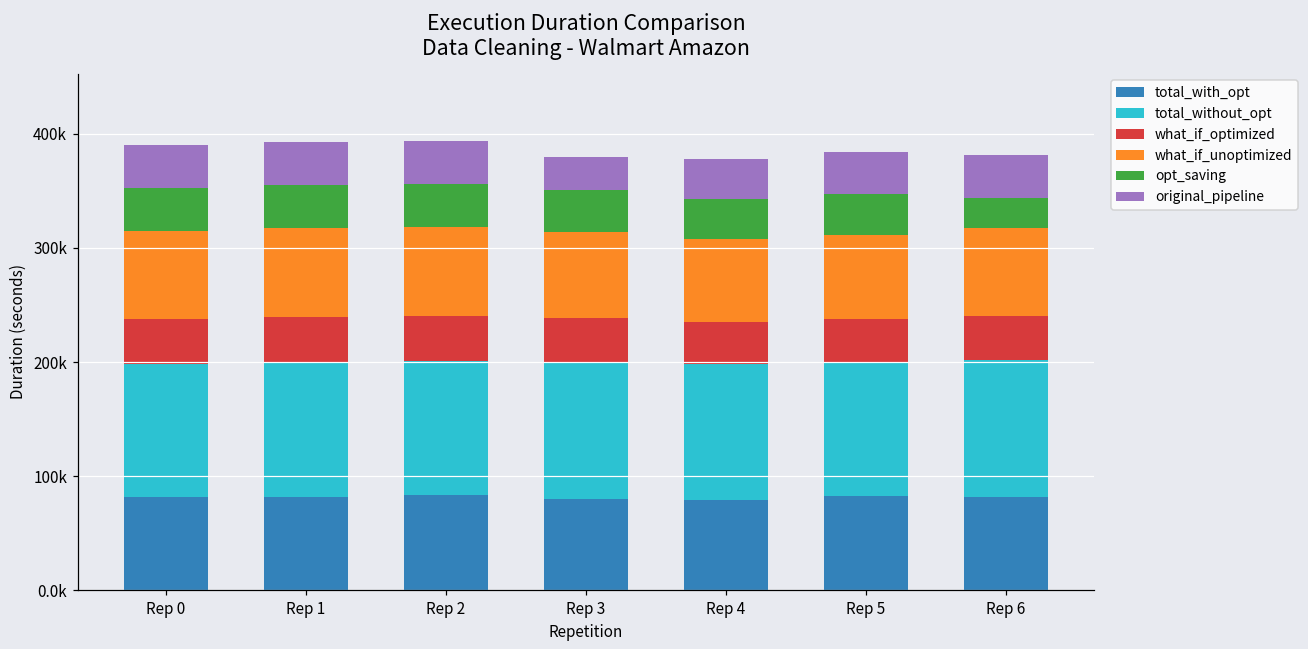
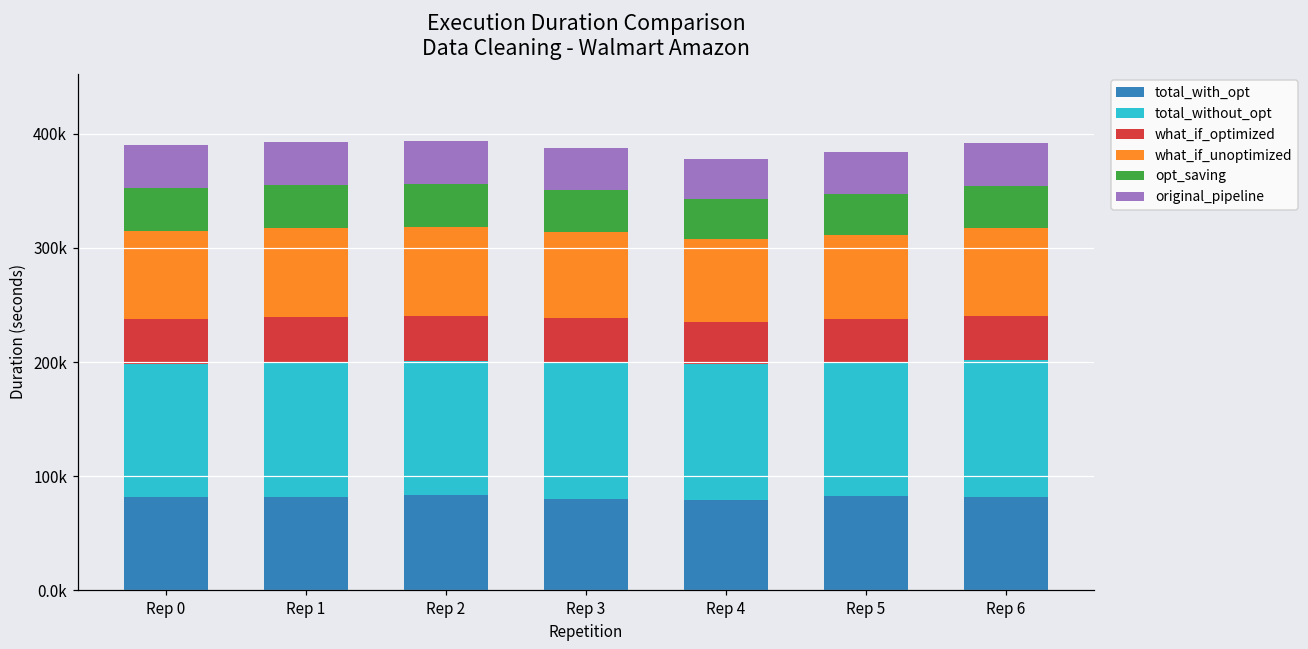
original_pipeline, Rep 3: 29000 -> 37000
opt_saving, Rep 6: 27000 -> 37000
